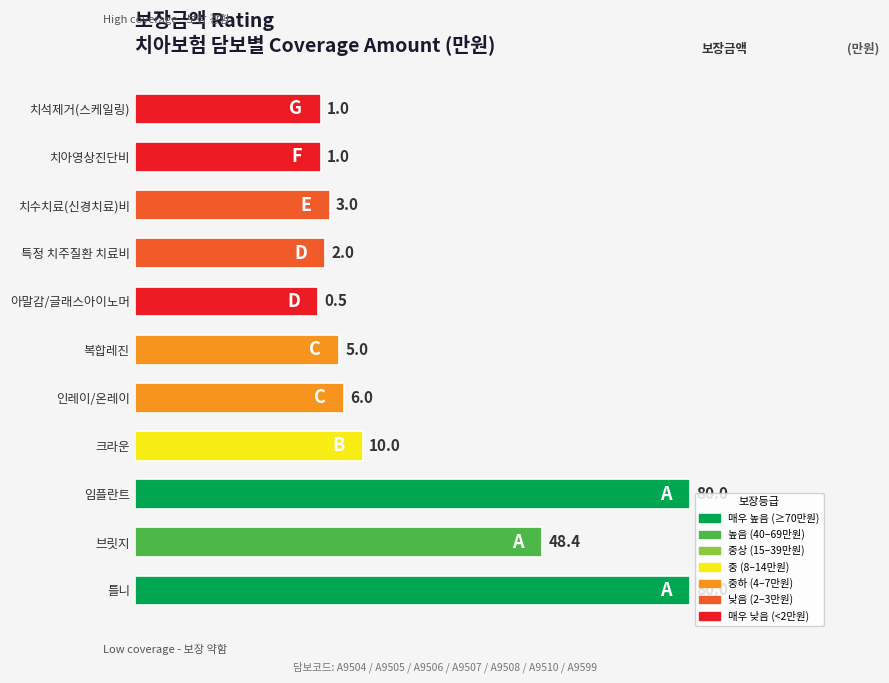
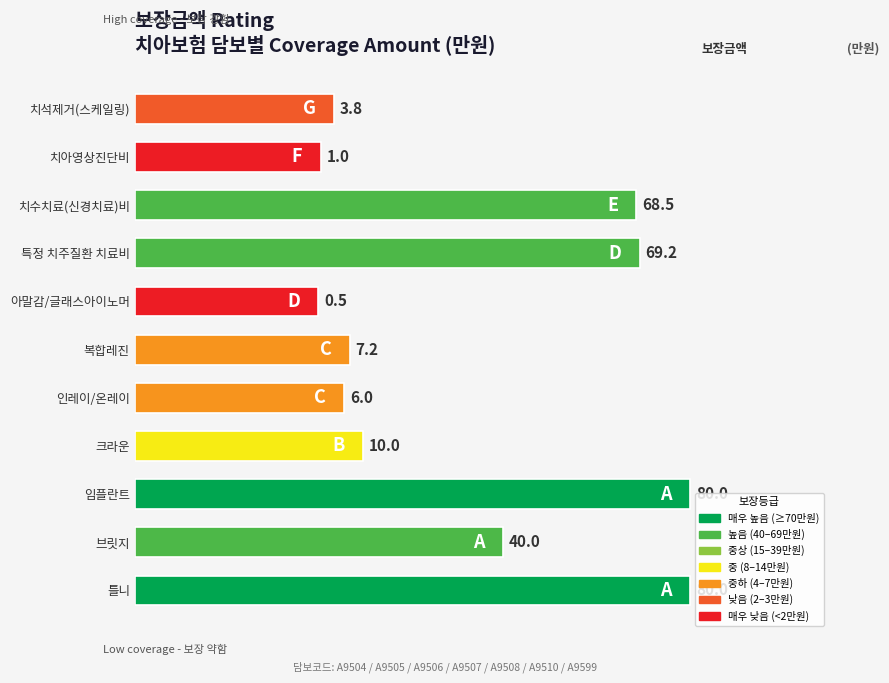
치석제거(스케일링): 1.0 -> 3.8
치수치료(신경치료)비: 3.0 -> 68.5
특정 치주질환 치료비: 2.0 -> 69.2
복합레진: 5.0 -> 7.2
브릿지: 48.4 -> 40.0
